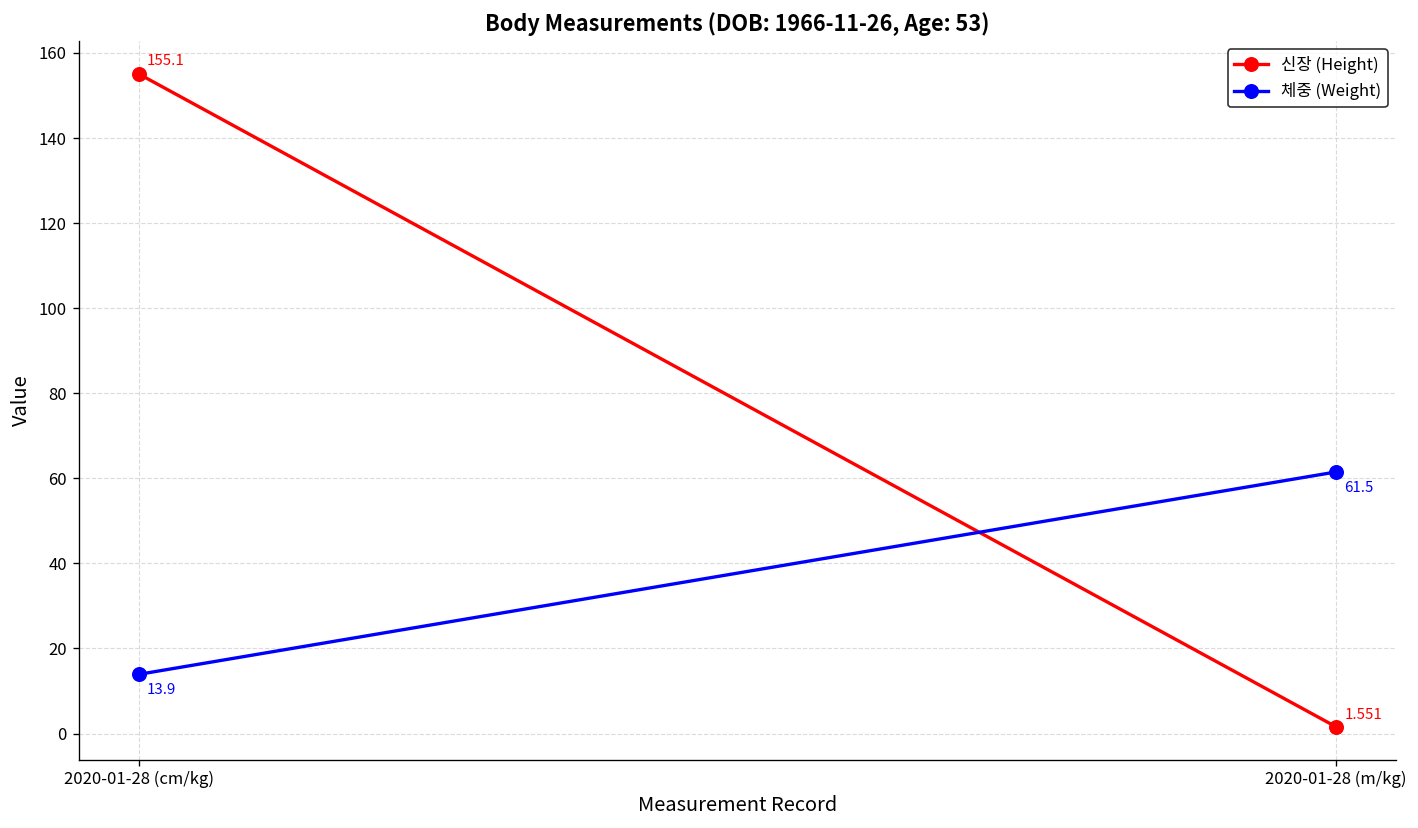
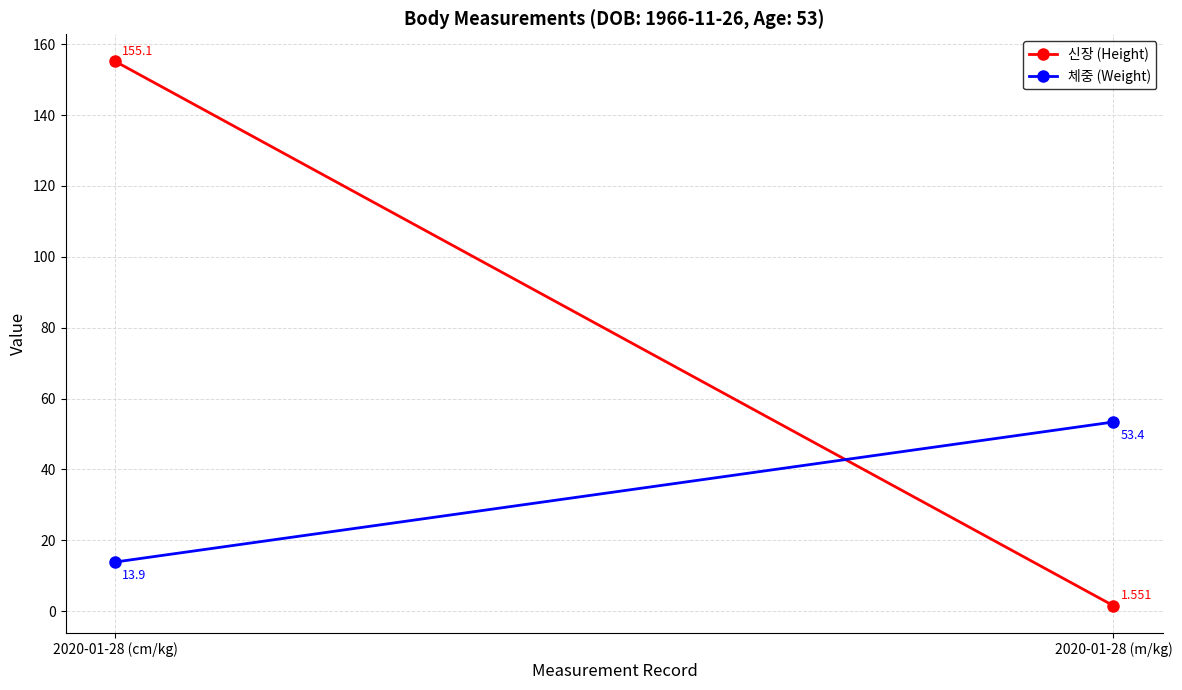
체중 (Weight), 2020-01-28 (m/kg): 61.5 -> 53.4
